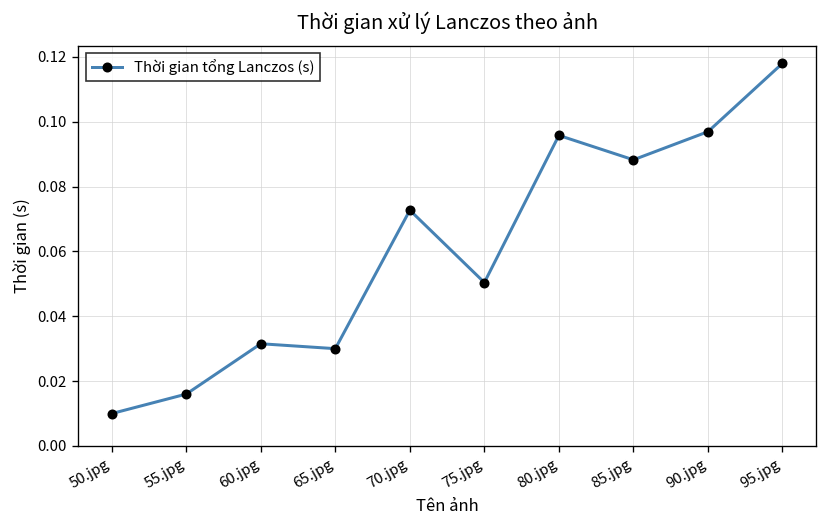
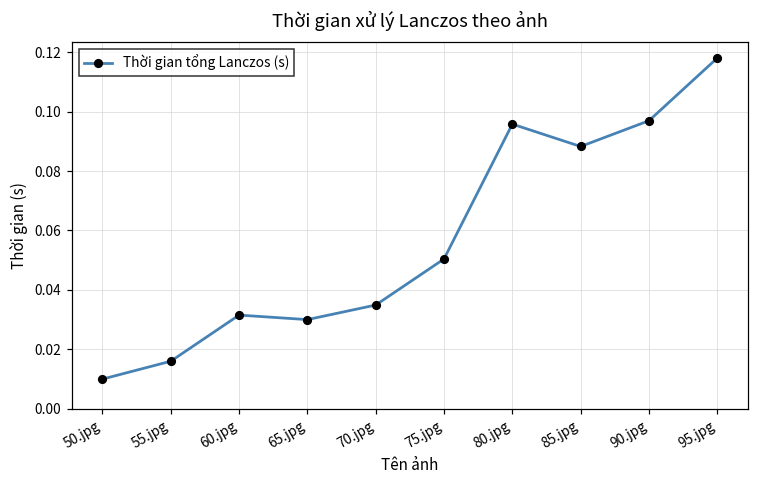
70.jpg: 0.073 -> 0.035
